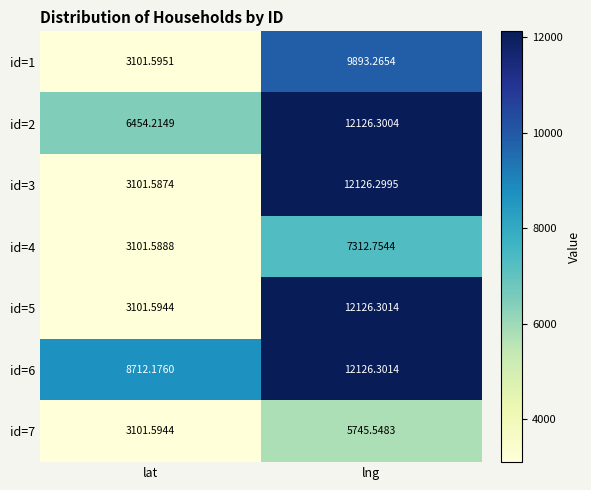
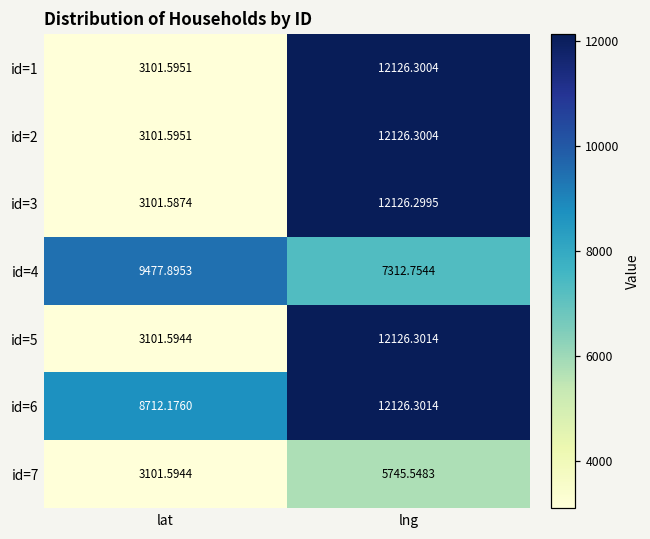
id=1, lng: 9893.2654 -> 12126.3004
id=2, lat: 6454.2149 -> 3101.5951
id=4, lat: 3101.5888 -> 9477.8953
